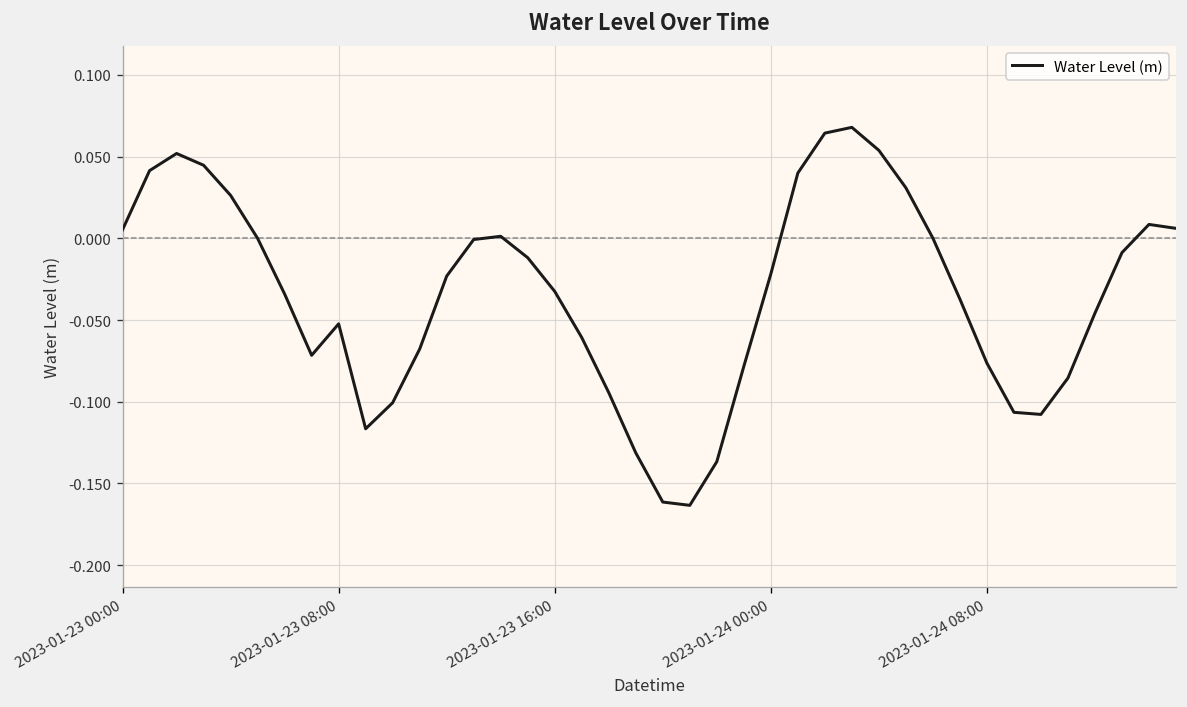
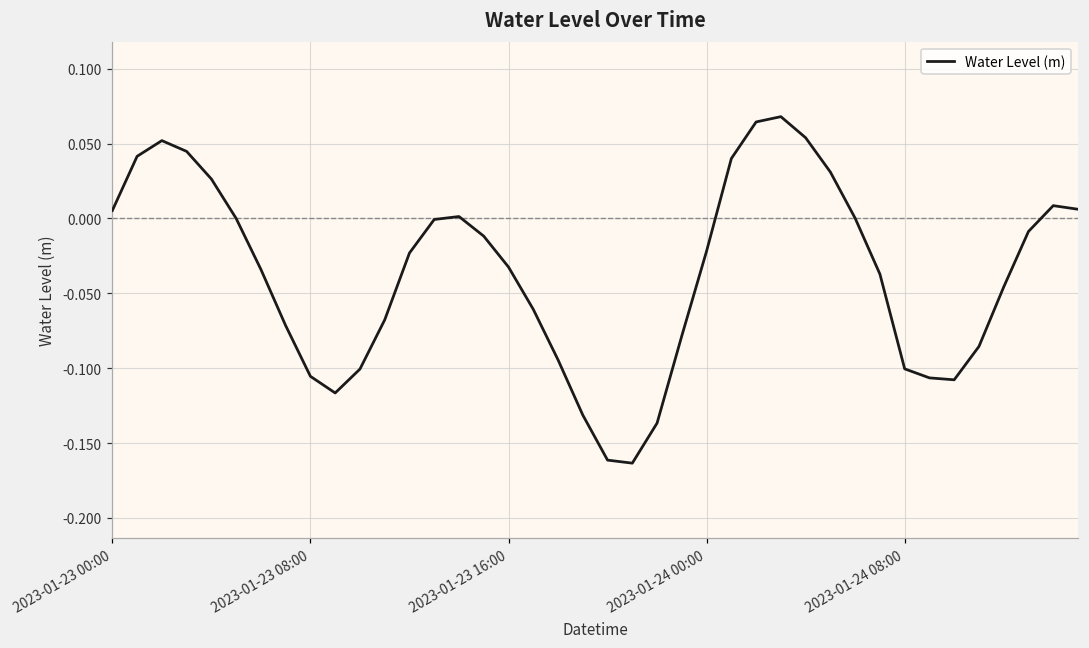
2023-01-23 08:00: -0.052 -> -0.105
2023-01-24 08:00: -0.076 -> -0.100
